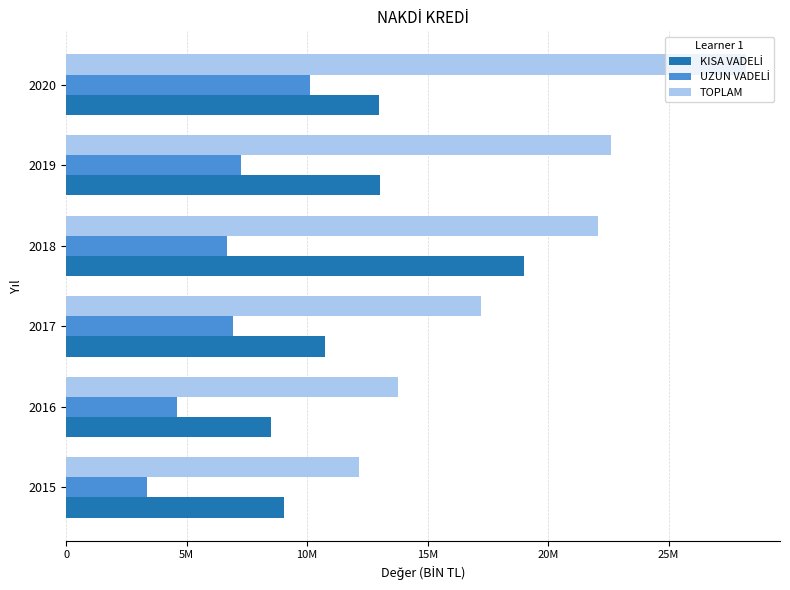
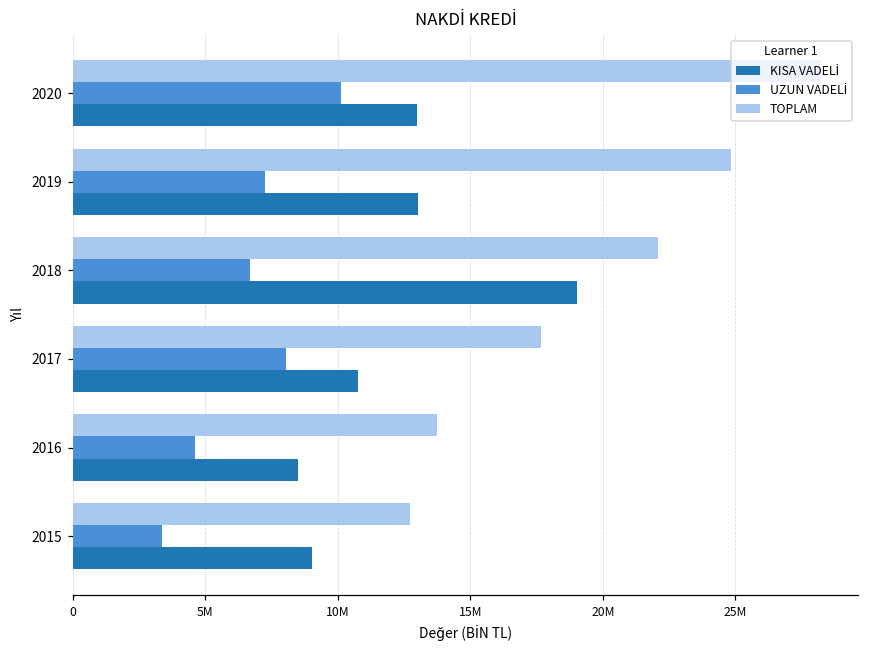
TOPLAM, 2019: 22600000 -> 24800000
TOPLAM, 2017: 17200000 -> 17700000
UZUN VADELİ, 2017: 6900000 -> 8100000
TOPLAM, 2015: 12100000 -> 12700000
